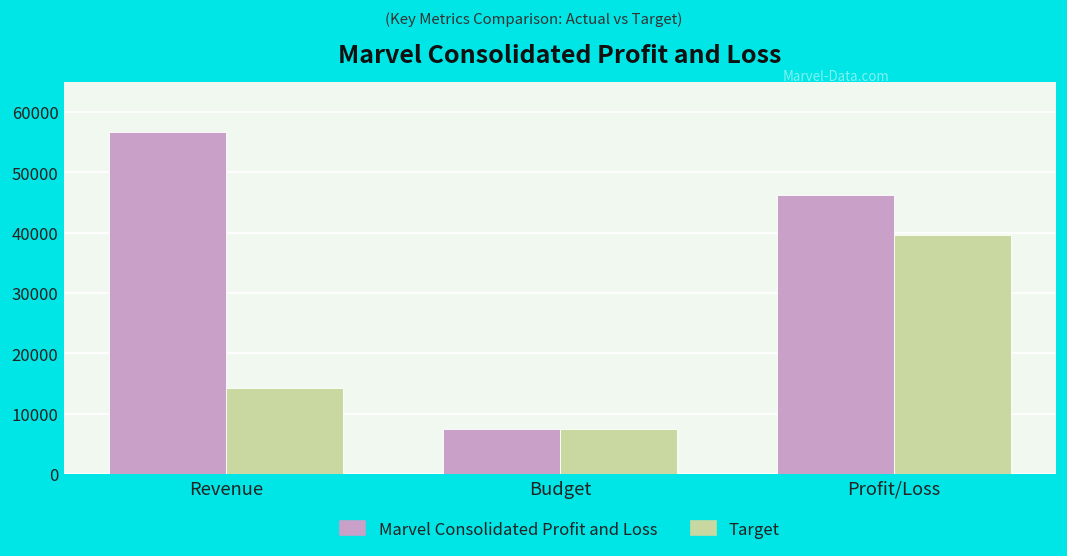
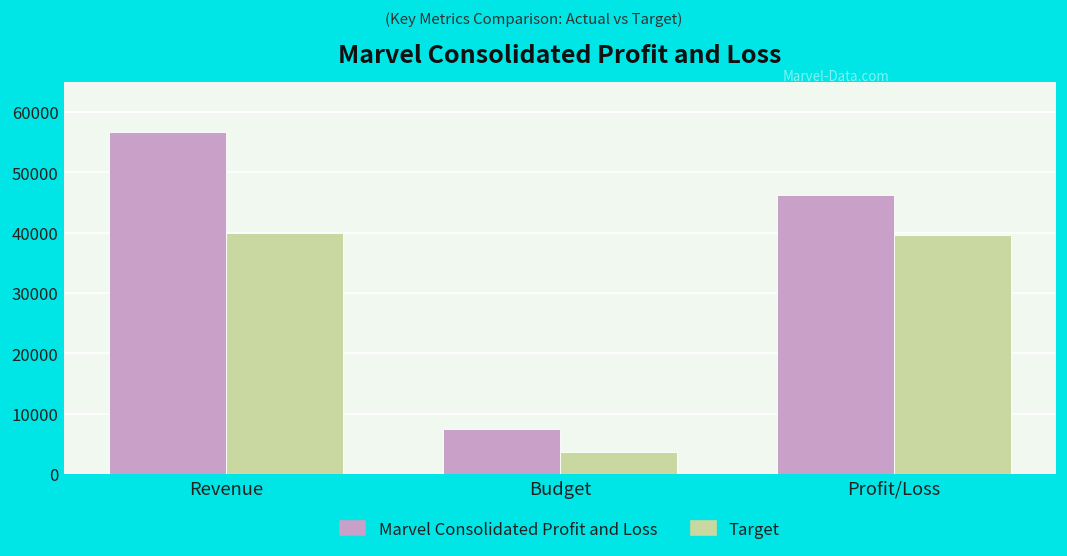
Target, Revenue: 14000 -> 40000
Target, Budget: 7000 -> 4000
